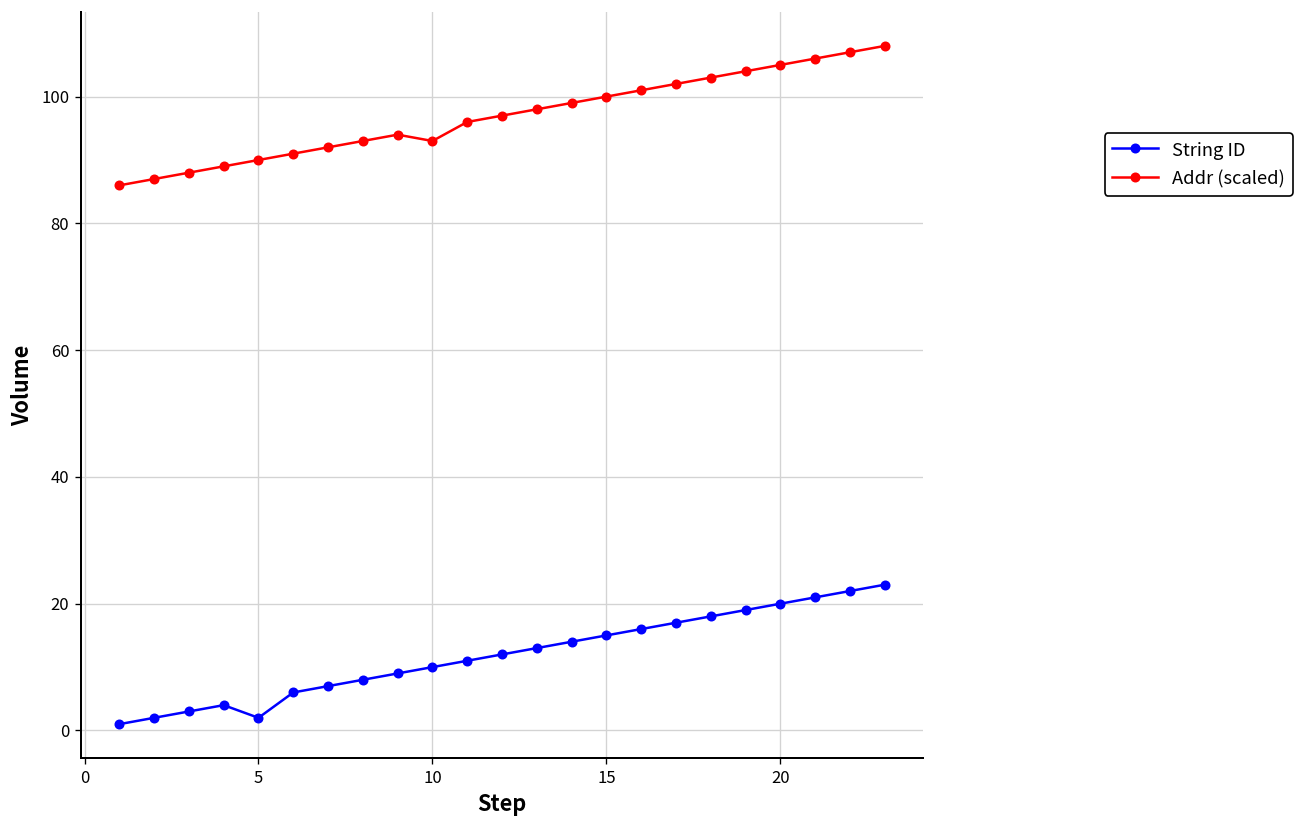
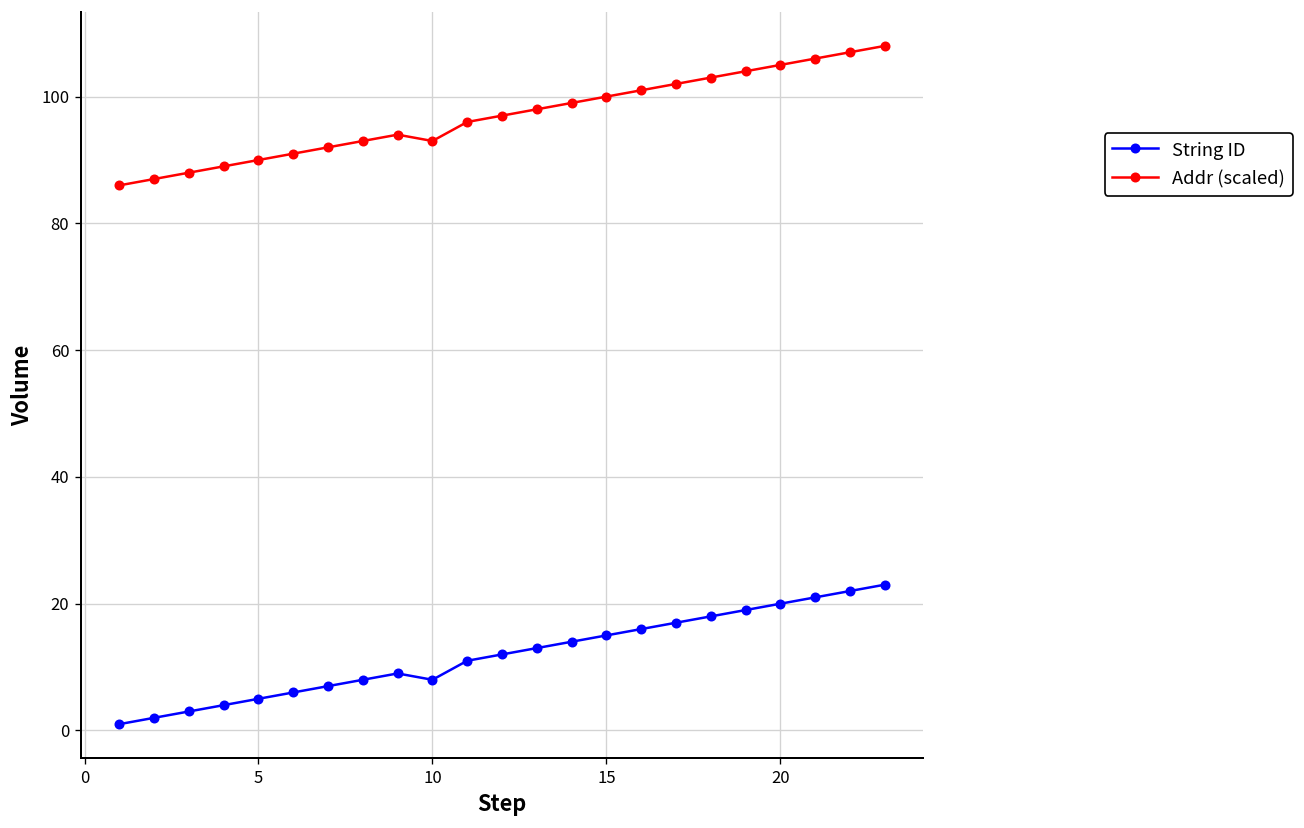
String ID, 5: 2 -> 5
String ID, 10: 10 -> 8
